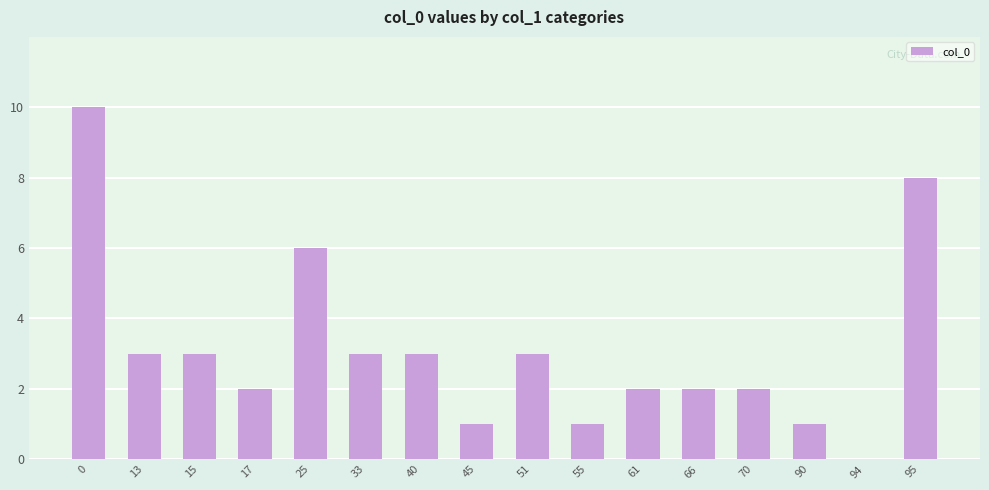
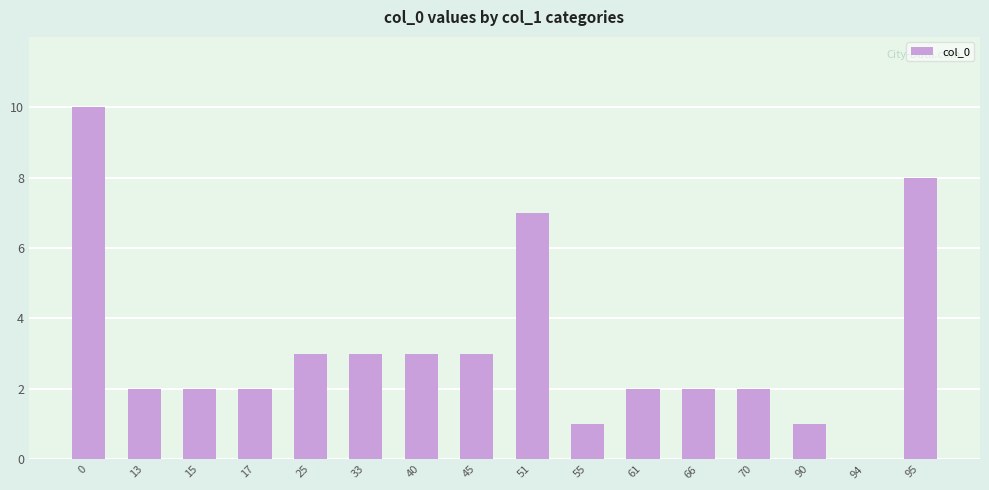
13: 3 -> 2
15: 3 -> 2
25: 6 -> 3
45: 1 -> 3
51: 3 -> 7
